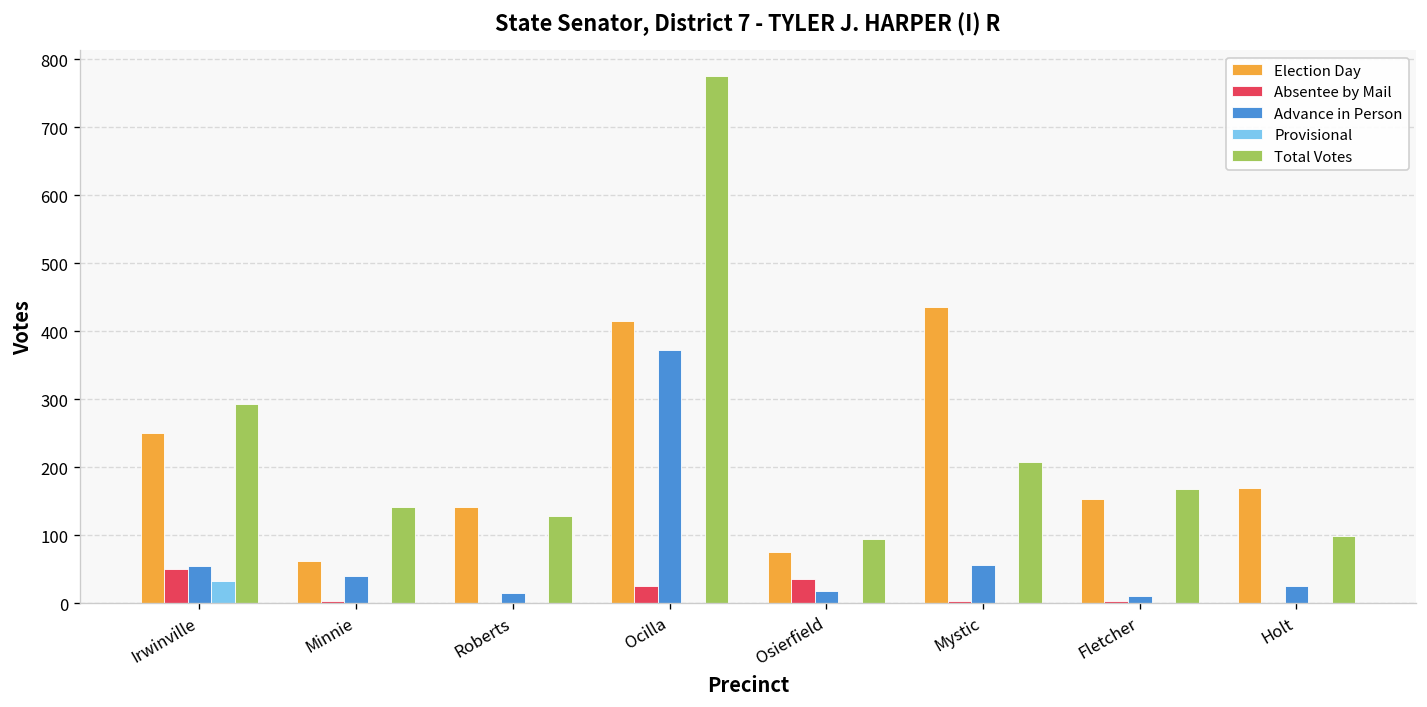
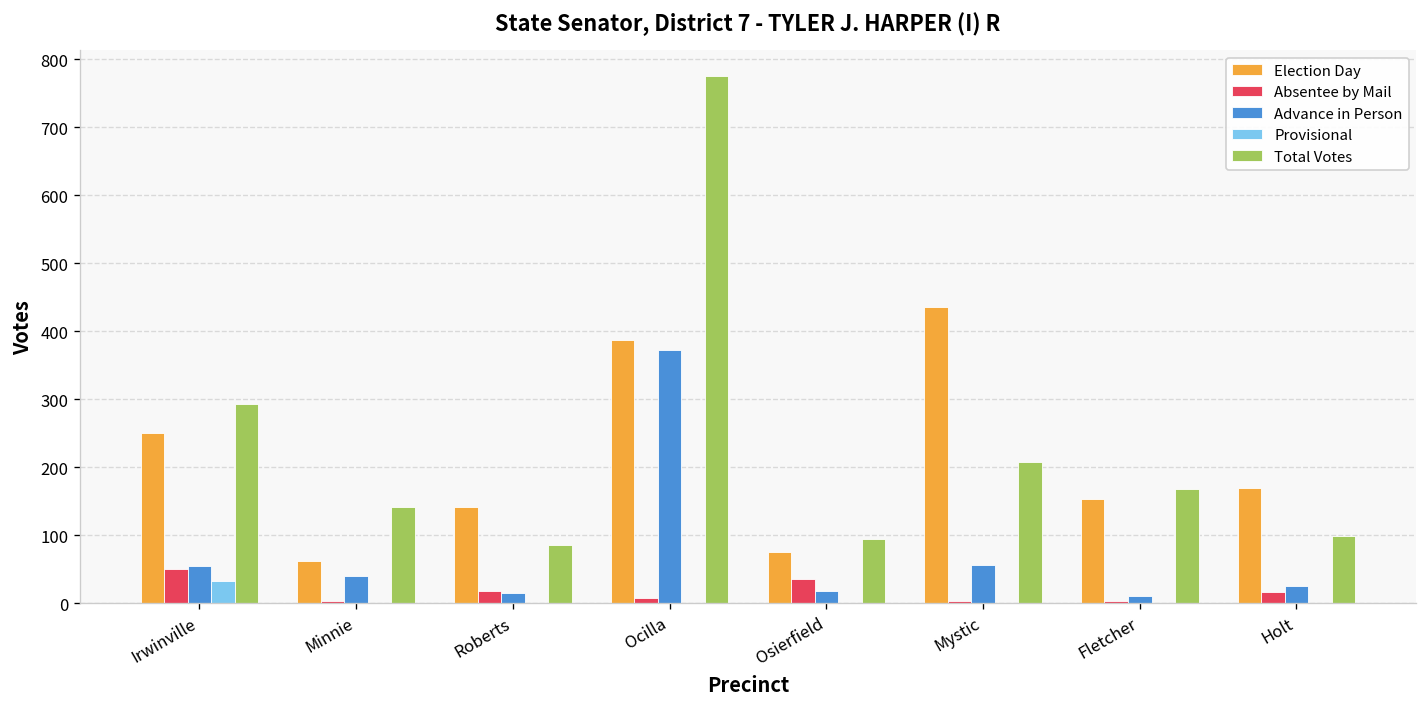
Absentee by Mail, Roberts: 0 -> 20
Total Votes, Roberts: 130 -> 90
Election Day, Ocilla: 420 -> 390
Absentee by Mail, Ocilla: 30 -> 10
Absentee by Mail, Holt: 0 -> 20
